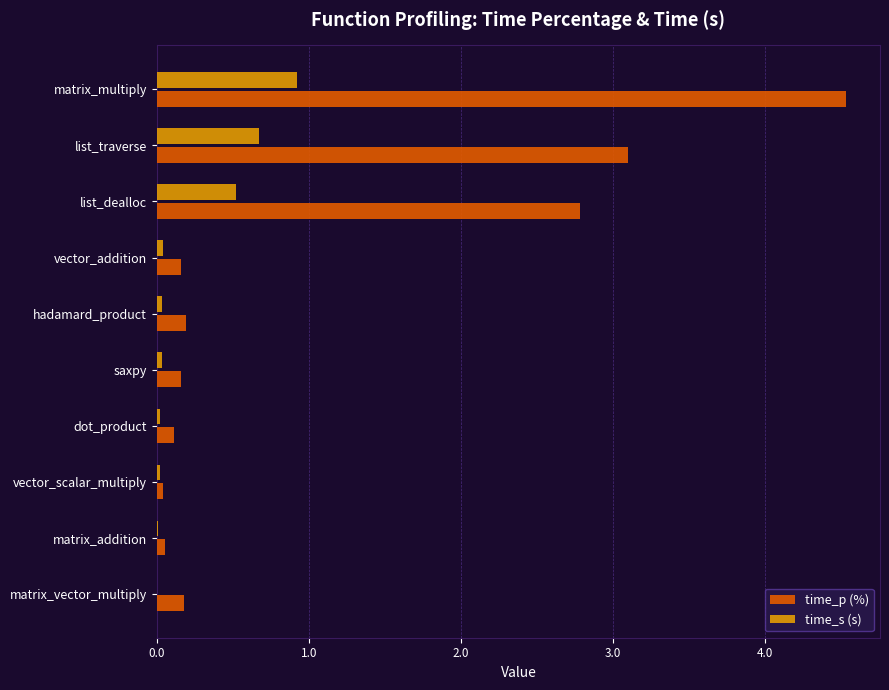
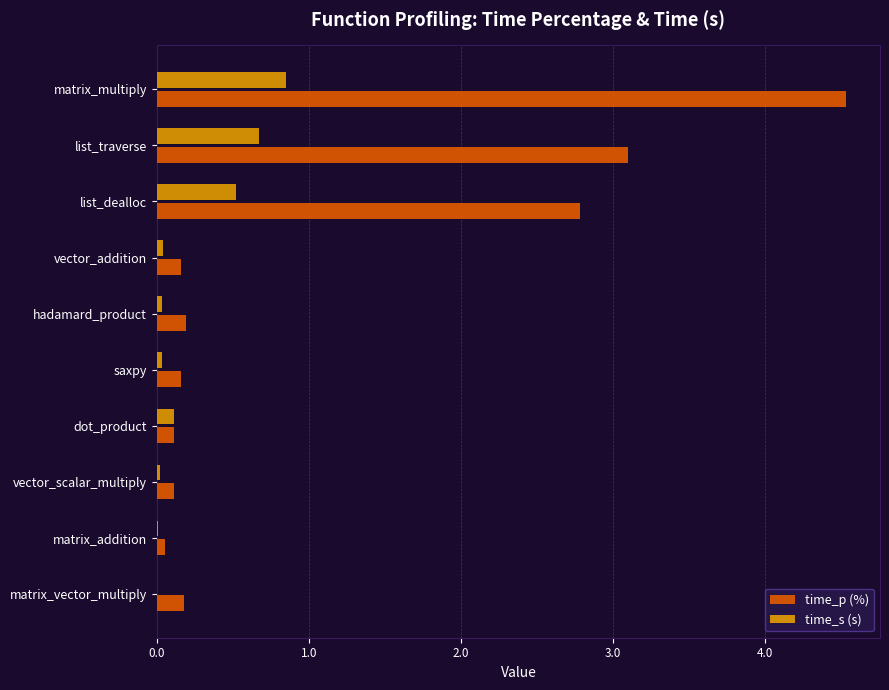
time_s (s), matrix_multiply: 0.92 -> 0.85
time_s (s), dot_product: 0.02 -> 0.11
time_p (%), vector_scalar_multiply: 0.04 -> 0.11
